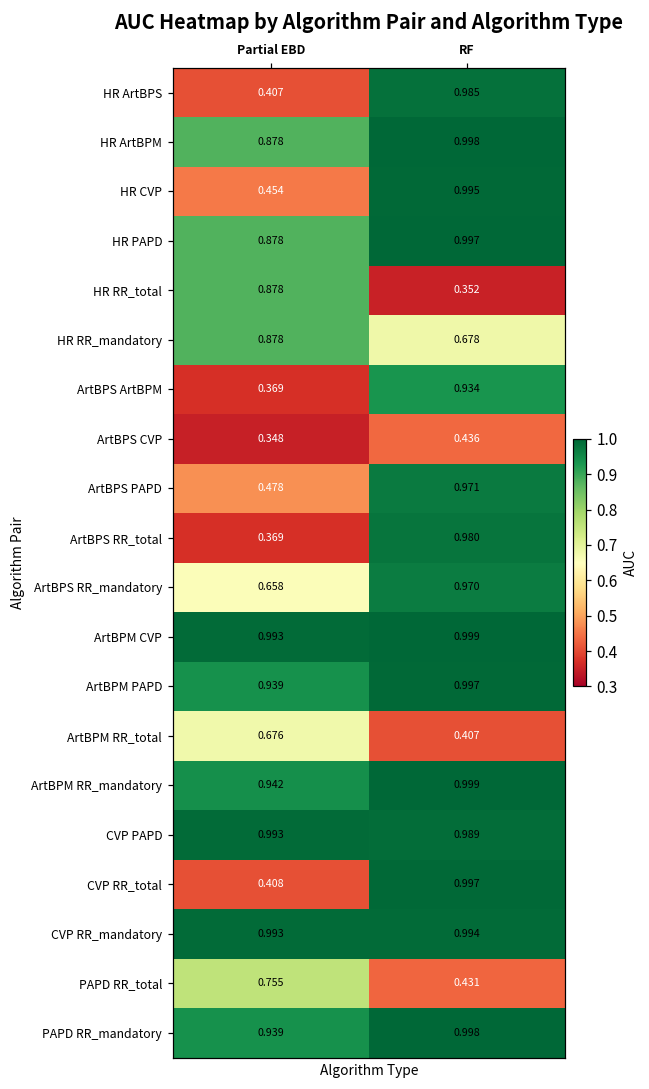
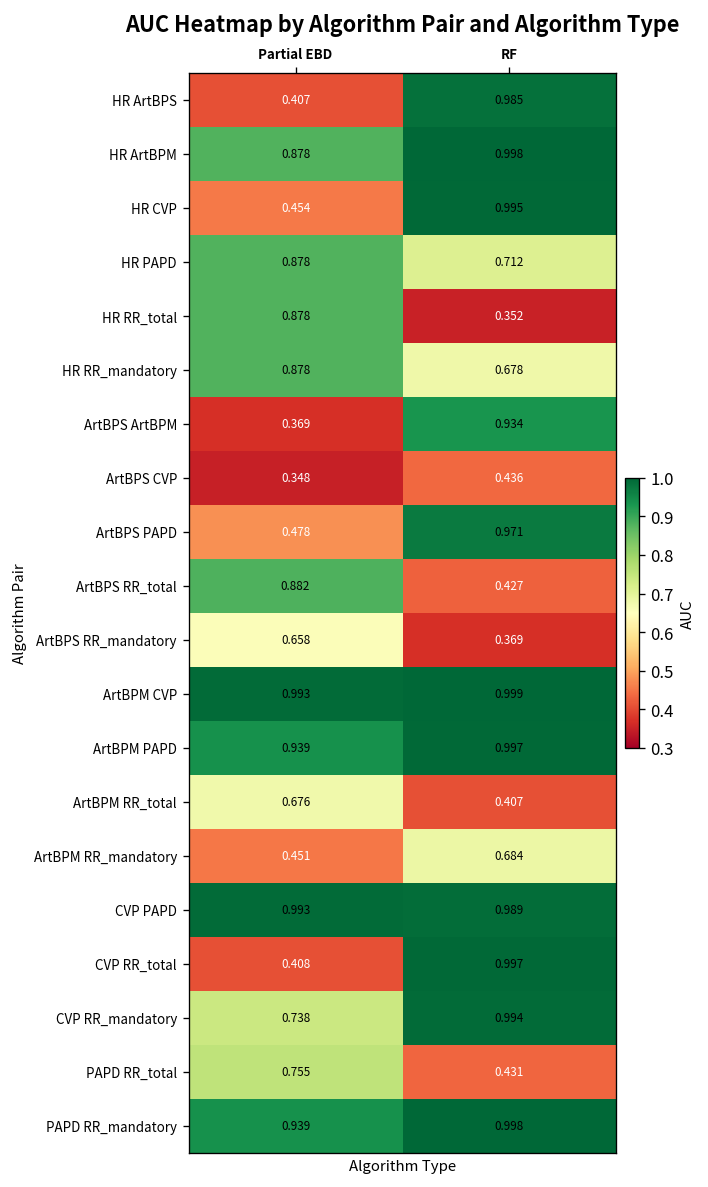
HR PAPD, RF: 0.997 -> 0.712
ArtBPS RR_total, Partial EBD: 0.369 -> 0.882
ArtBPS RR_total, RF: 0.980 -> 0.427
ArtBPS RR_mandatory, RF: 0.970 -> 0.369
ArtBPM RR_mandatory, Partial EBD: 0.942 -> 0.451
ArtBPM RR_mandatory, RF: 0.999 -> 0.684
CVP RR_mandatory, Partial EBD: 0.993 -> 0.738
